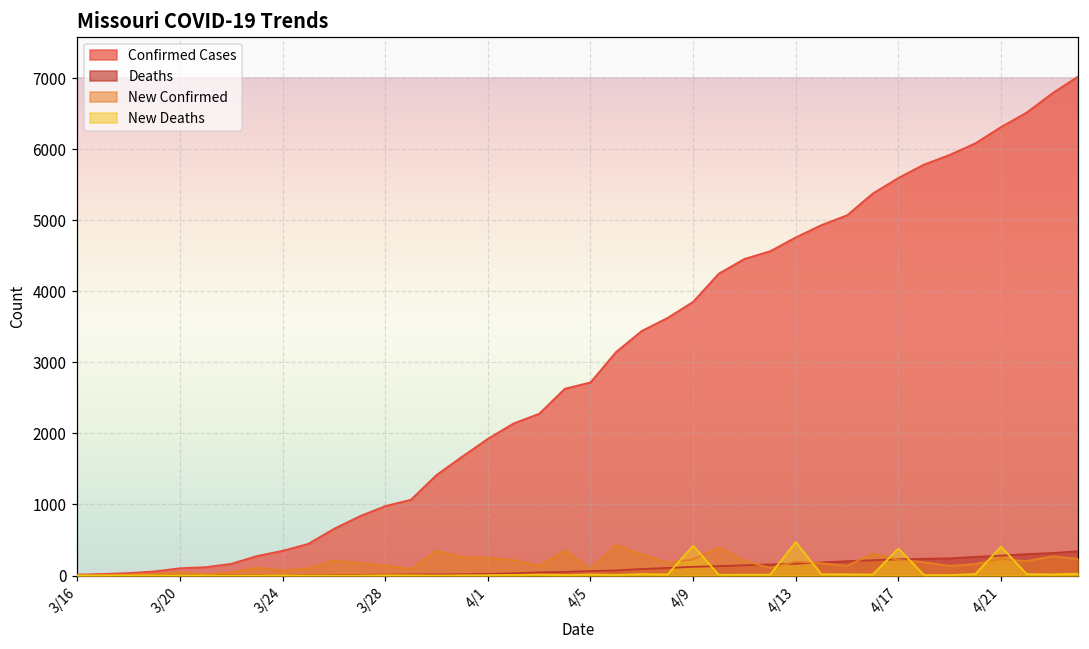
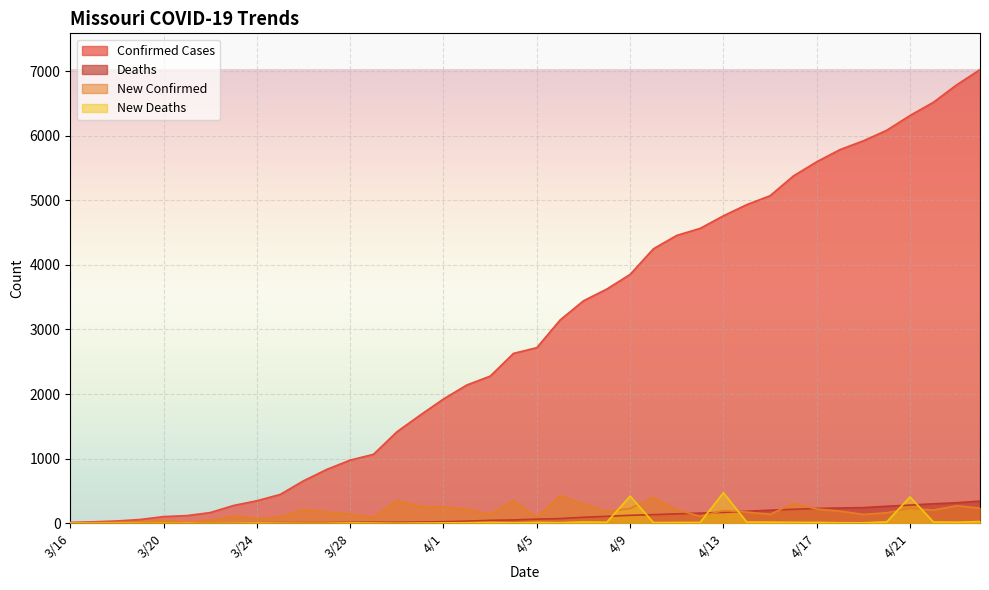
New Deaths, 4/17: 400 -> 0
